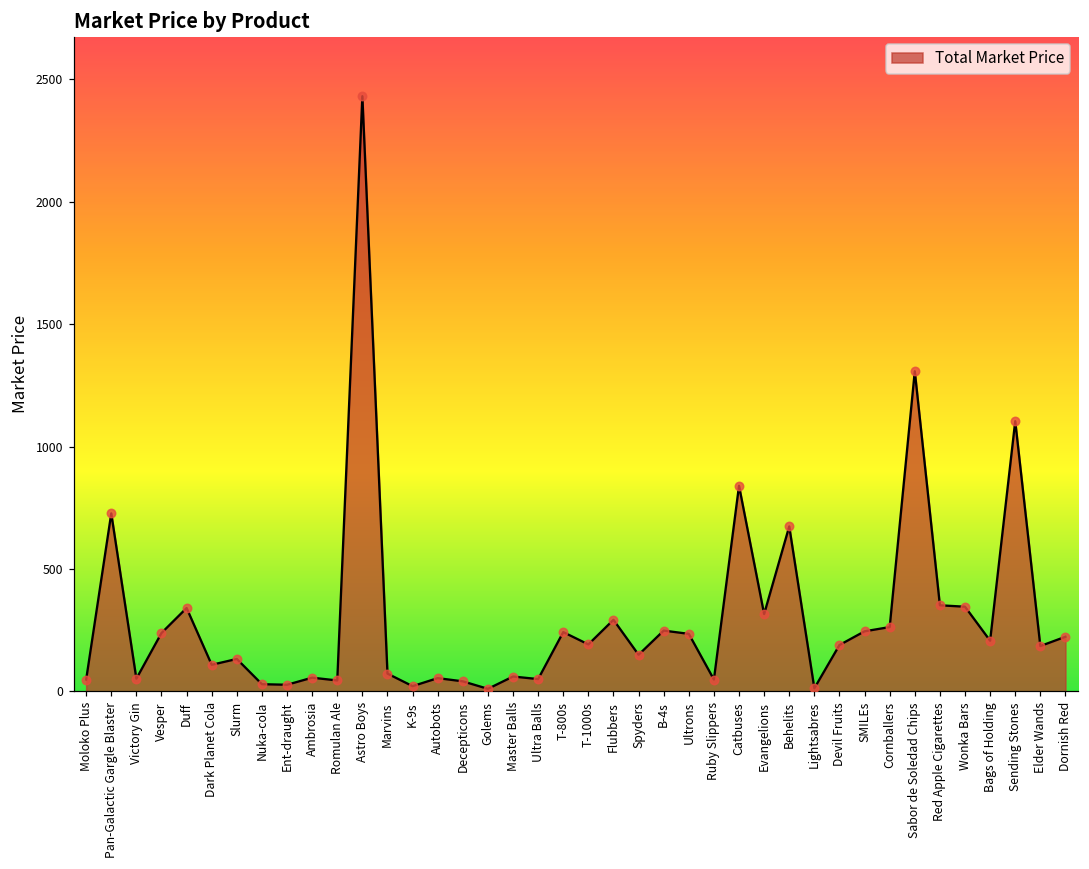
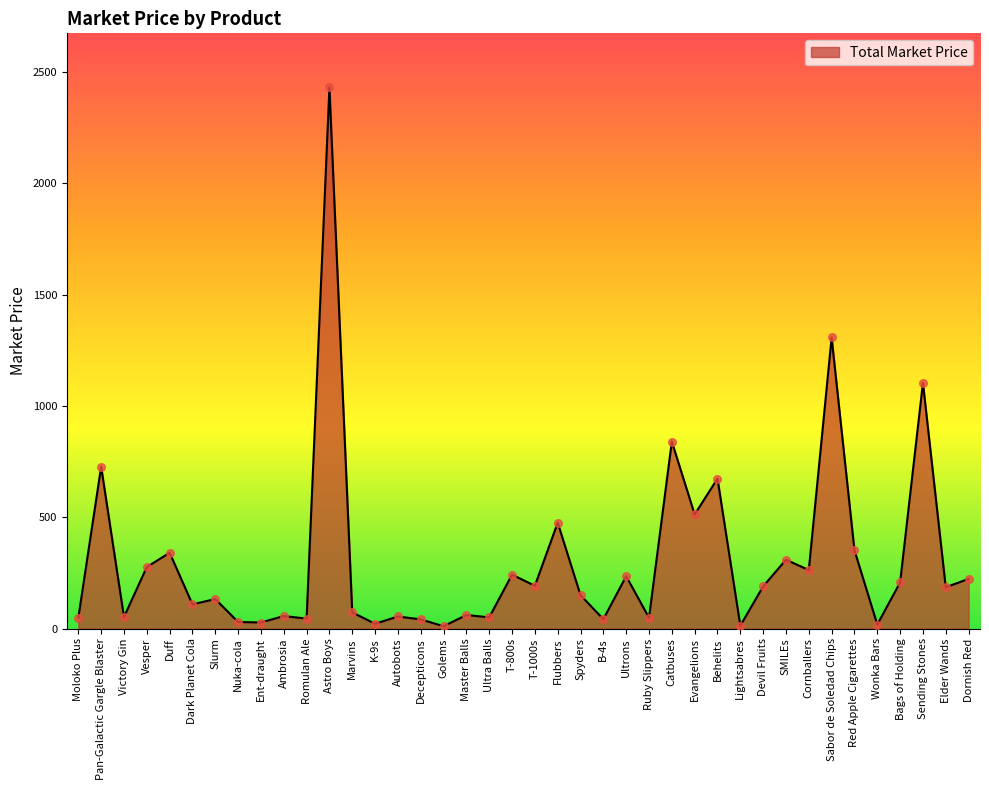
Vesper: 240 -> 280
Flubbers: 290 -> 480
B-4s: 250 -> 40
Evangelions: 320 -> 510
SMILEs: 250 -> 310
Wonka Bars: 350 -> 20
